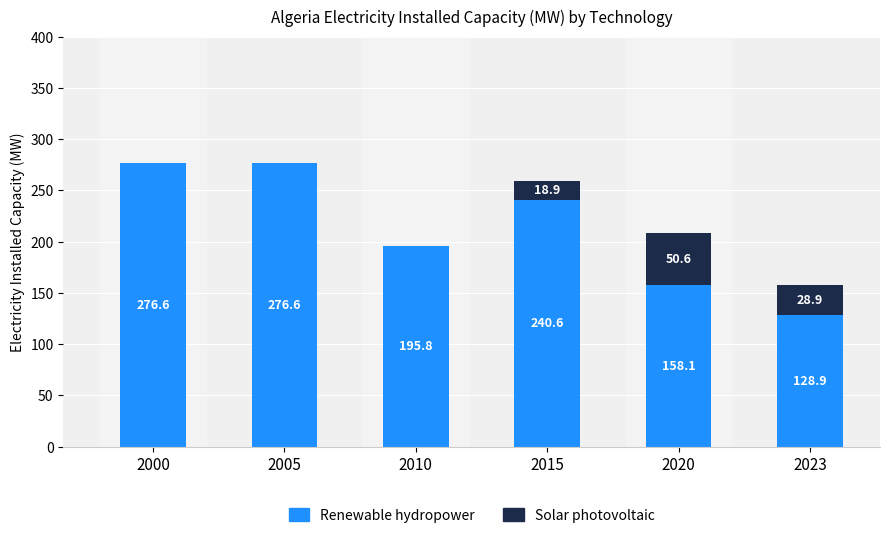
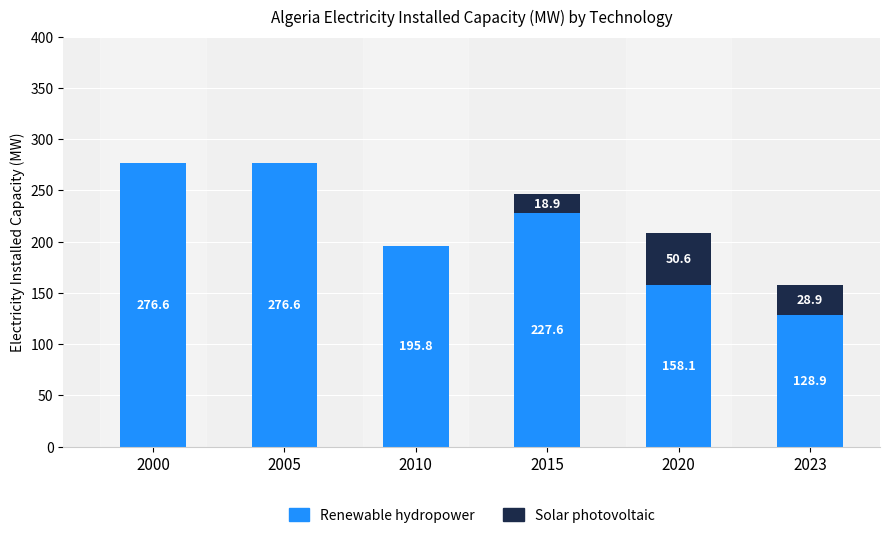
Renewable hydropower, 2015: 240.6 -> 227.6
